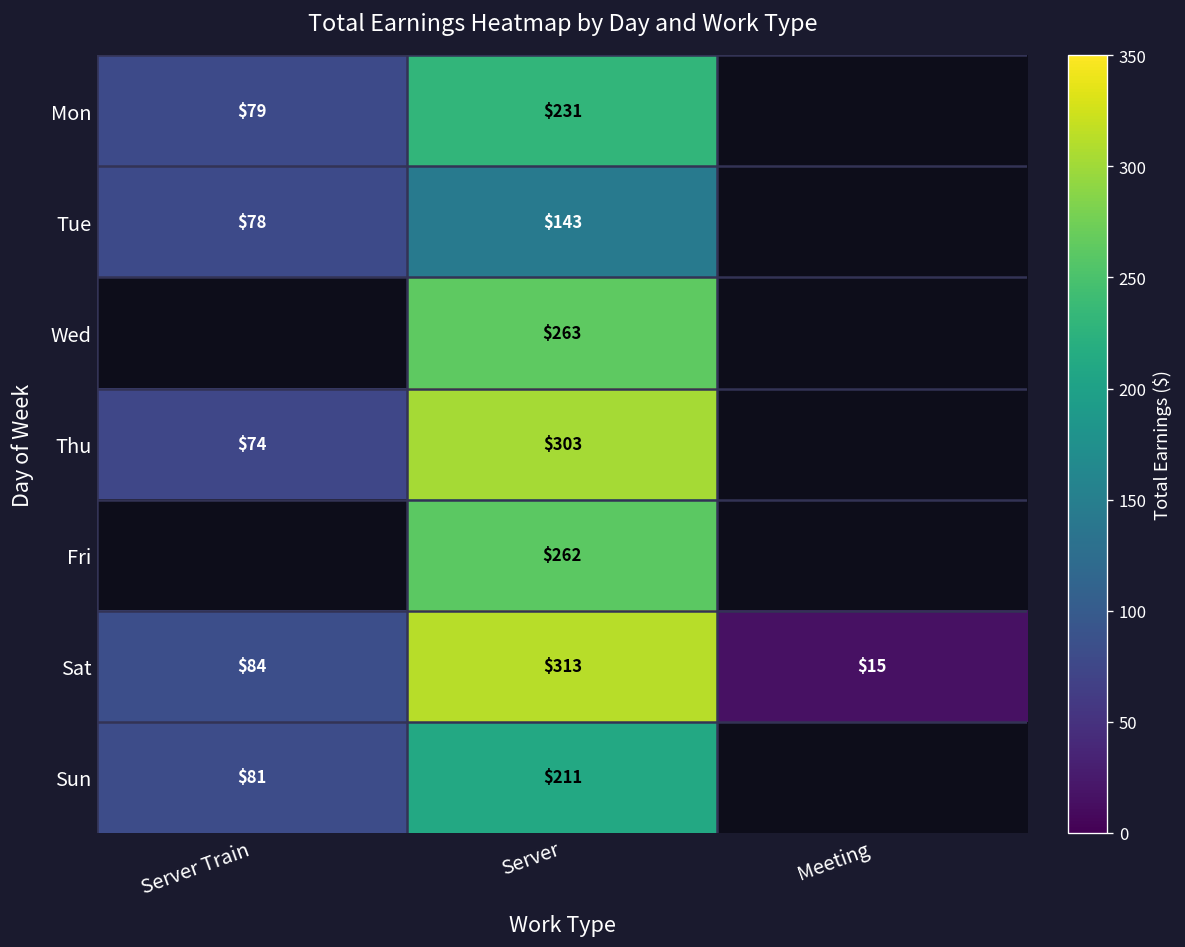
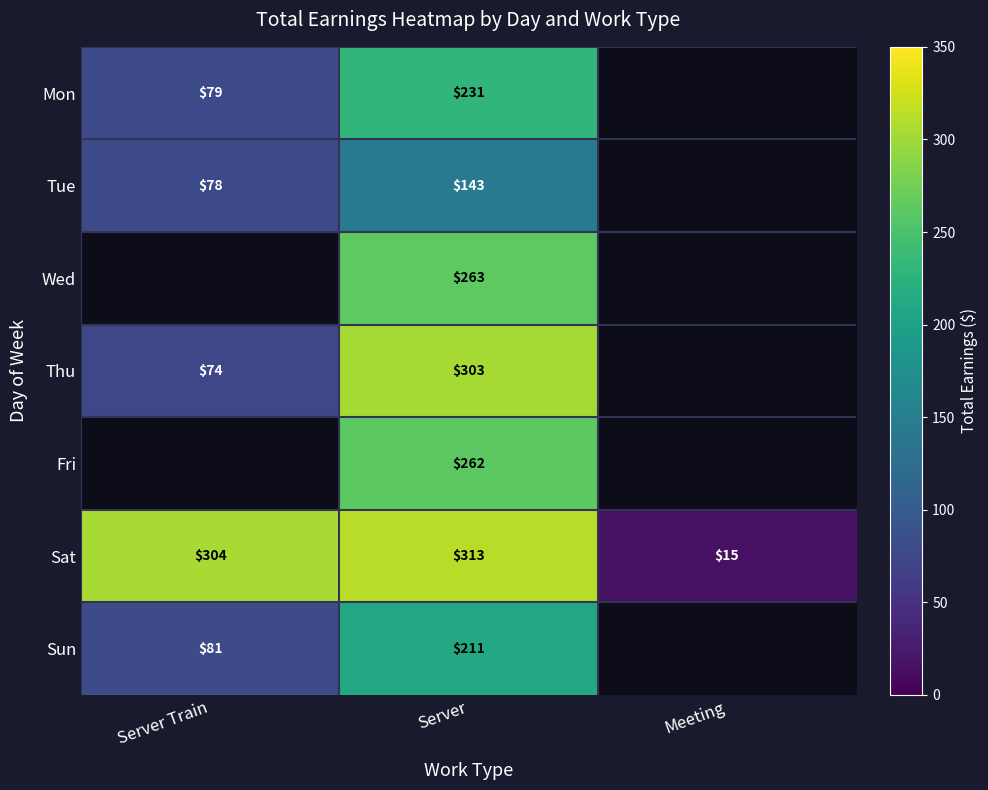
Sat, Server Train: $84 -> $304
